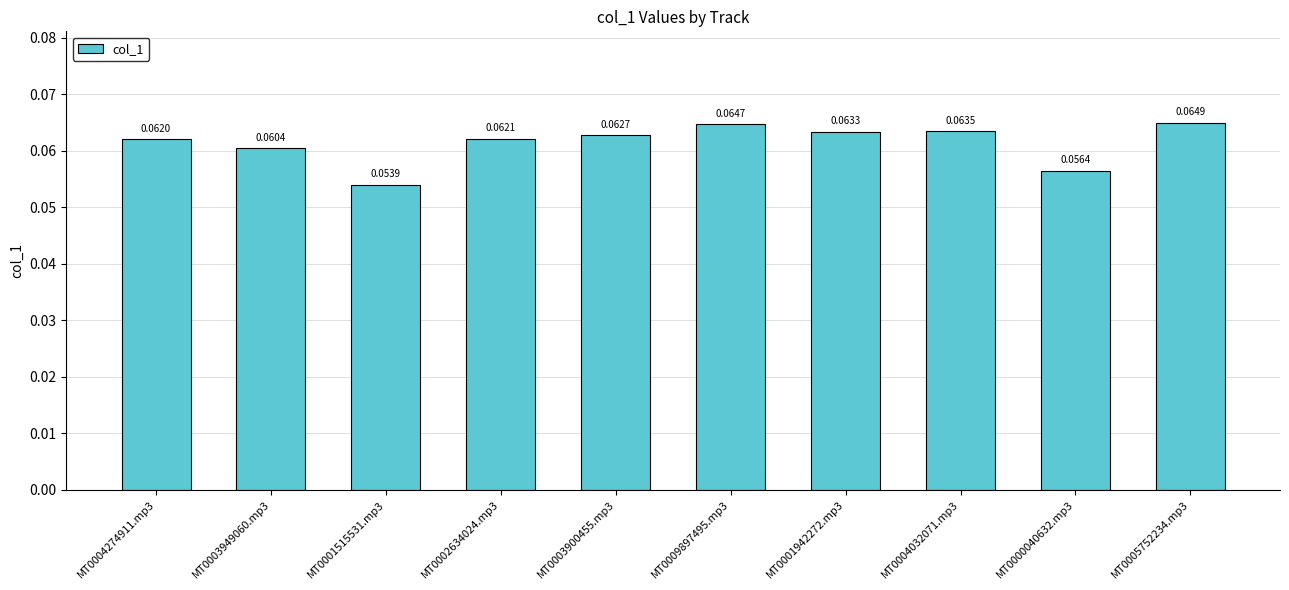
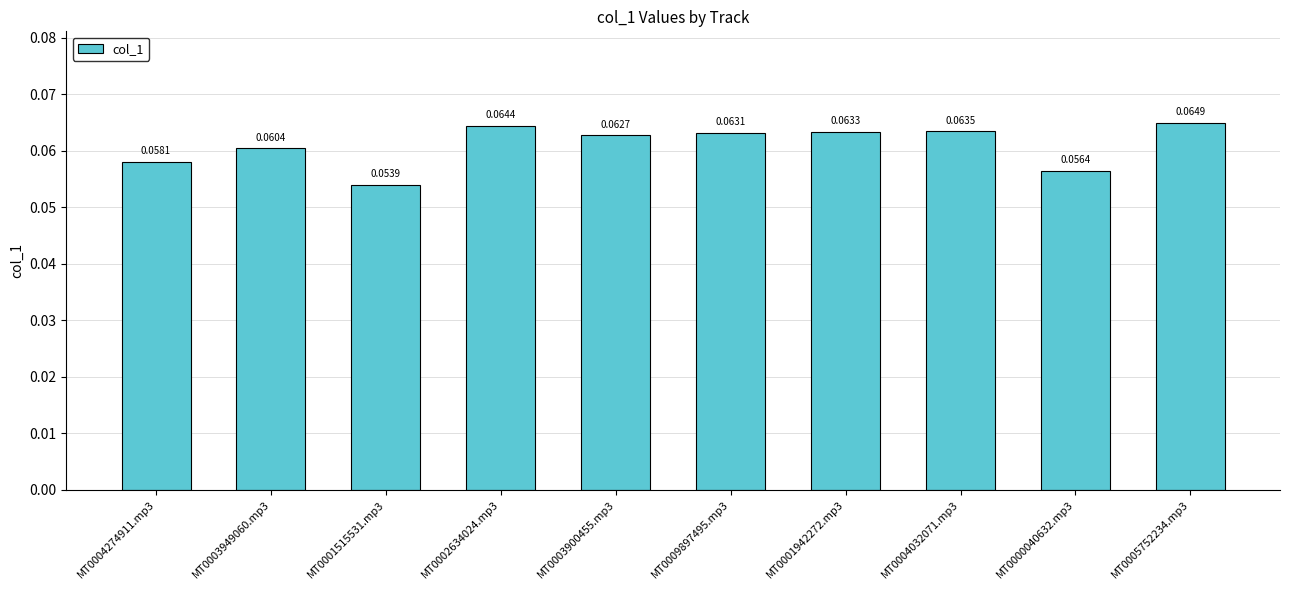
MT0004274911.mp3: 0.0620 -> 0.0581
MT0002634024.mp3: 0.0621 -> 0.0644
MT0009897495.mp3: 0.0647 -> 0.0631
